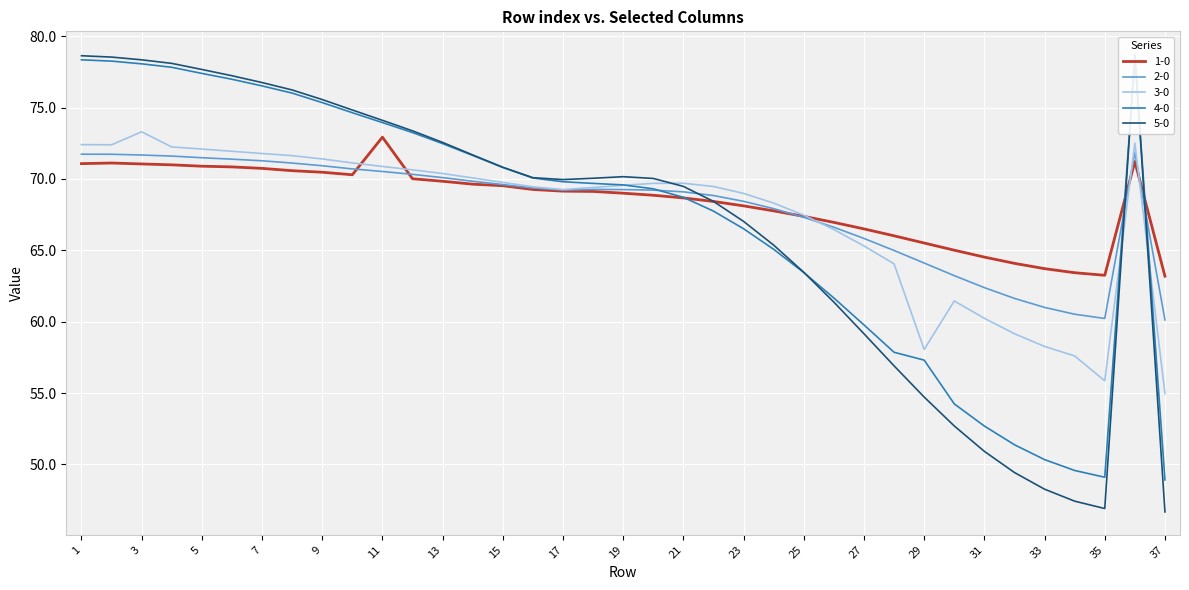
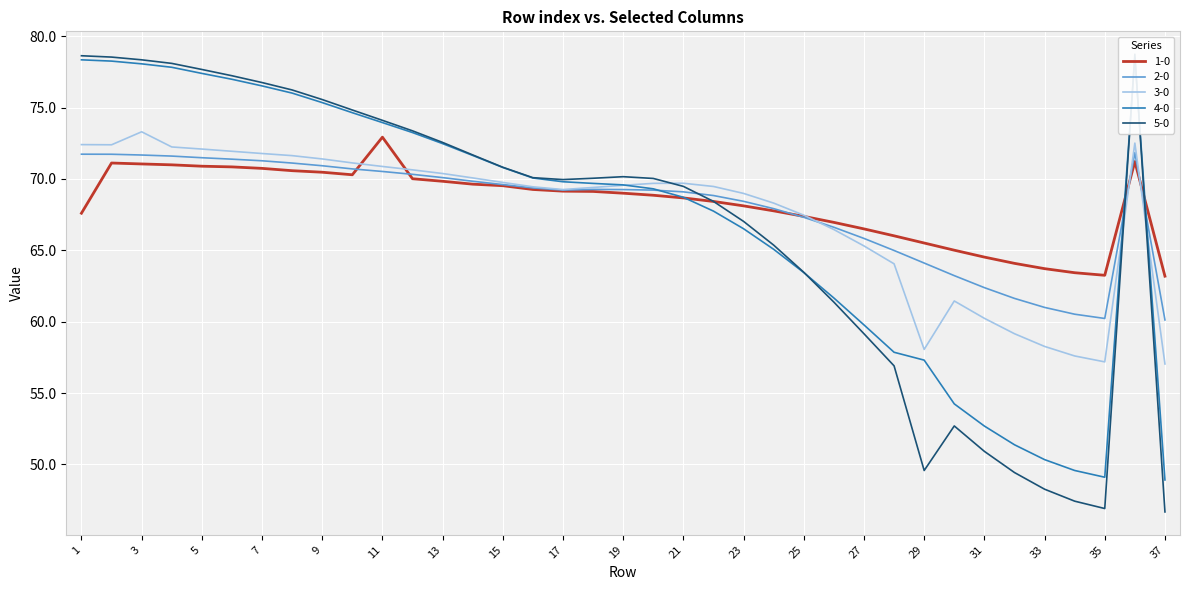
1-0, 1: 71.1 -> 67.6
5-0, 29: 54.7 -> 49.6
3-0, 35: 55.9 -> 57.2
3-0, 37: 55.0 -> 57.0
